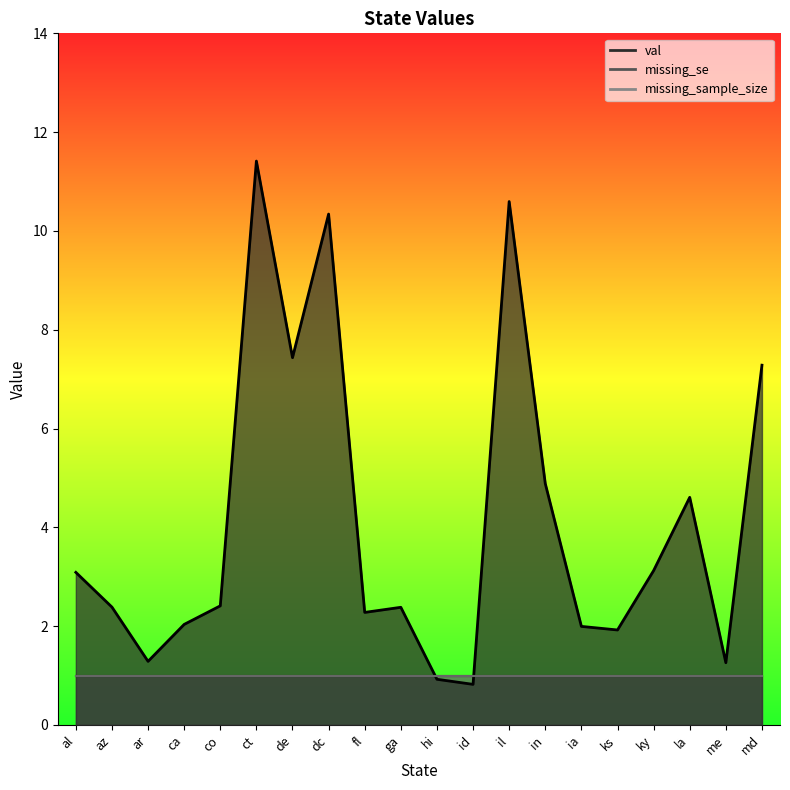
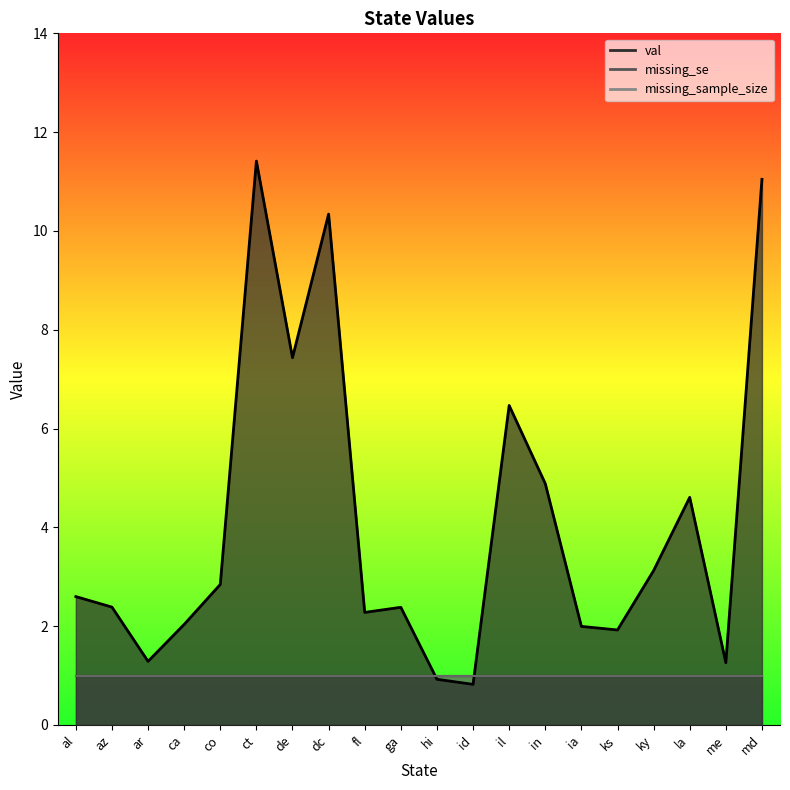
val, al: 3.1 -> 2.6
val, co: 2.4 -> 2.8
val, il: 10.6 -> 6.5
val, md: 7.3 -> 11.0
